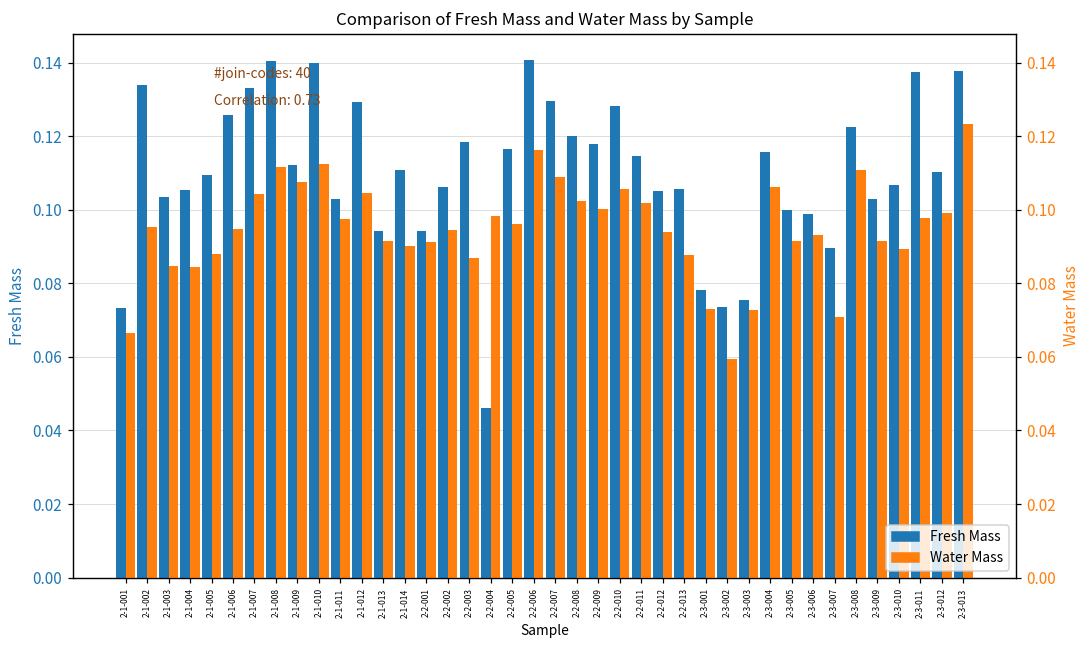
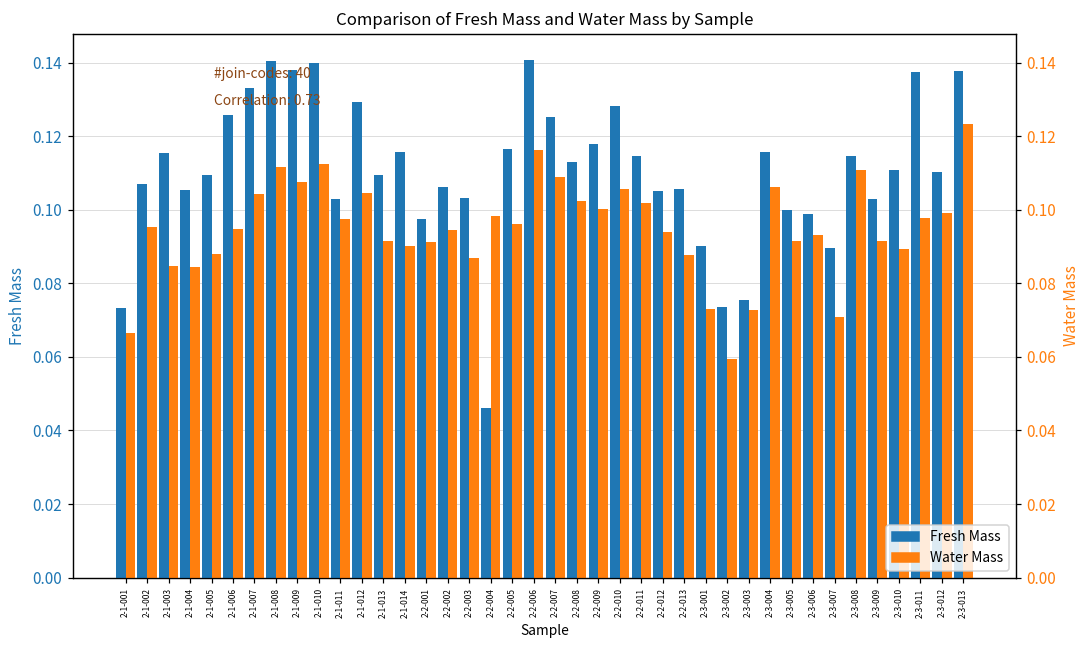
Fresh Mass, 2-1-002: 0.134 -> 0.107
Fresh Mass, 2-1-003: 0.104 -> 0.116
Fresh Mass, 2-1-009: 0.112 -> 0.138
Fresh Mass, 2-1-013: 0.094 -> 0.110
Fresh Mass, 2-1-014: 0.111 -> 0.116
Fresh Mass, 2-2-001: 0.094 -> 0.098
Fresh Mass, 2-2-003: 0.118 -> 0.103
Fresh Mass, 2-2-007: 0.130 -> 0.125
Fresh Mass, 2-2-008: 0.120 -> 0.113
Fresh Mass, 2-3-001: 0.078 -> 0.090
Fresh Mass, 2-3-008: 0.122 -> 0.115
Fresh Mass, 2-3-010: 0.107 -> 0.111
